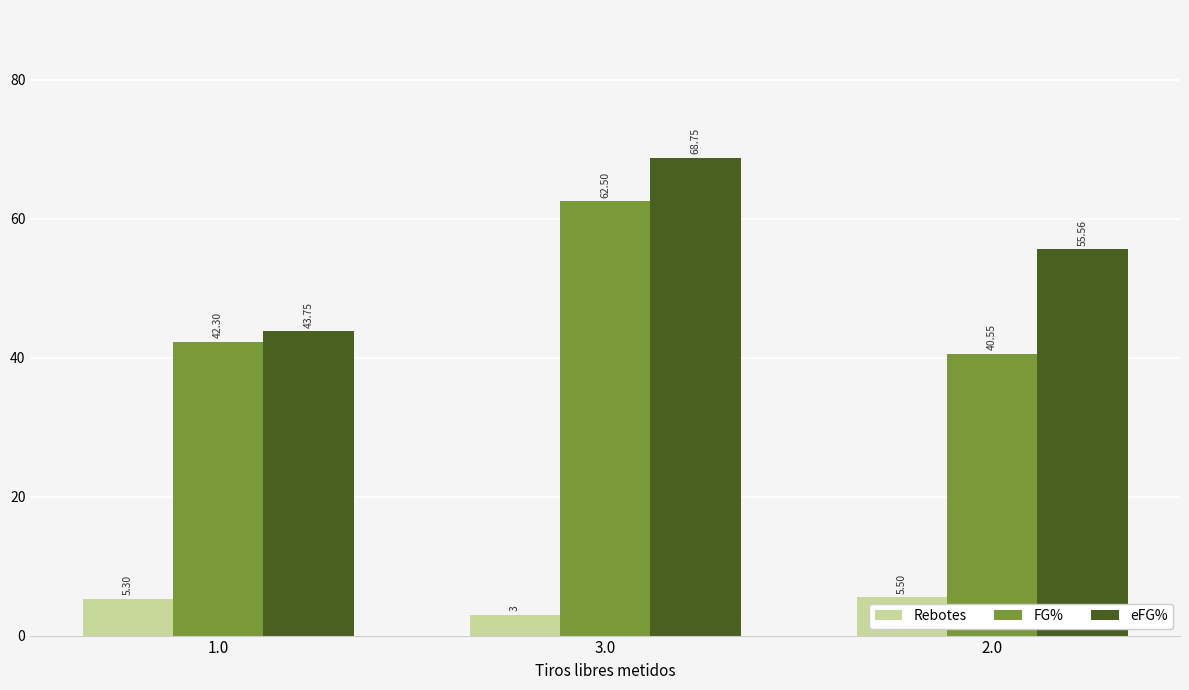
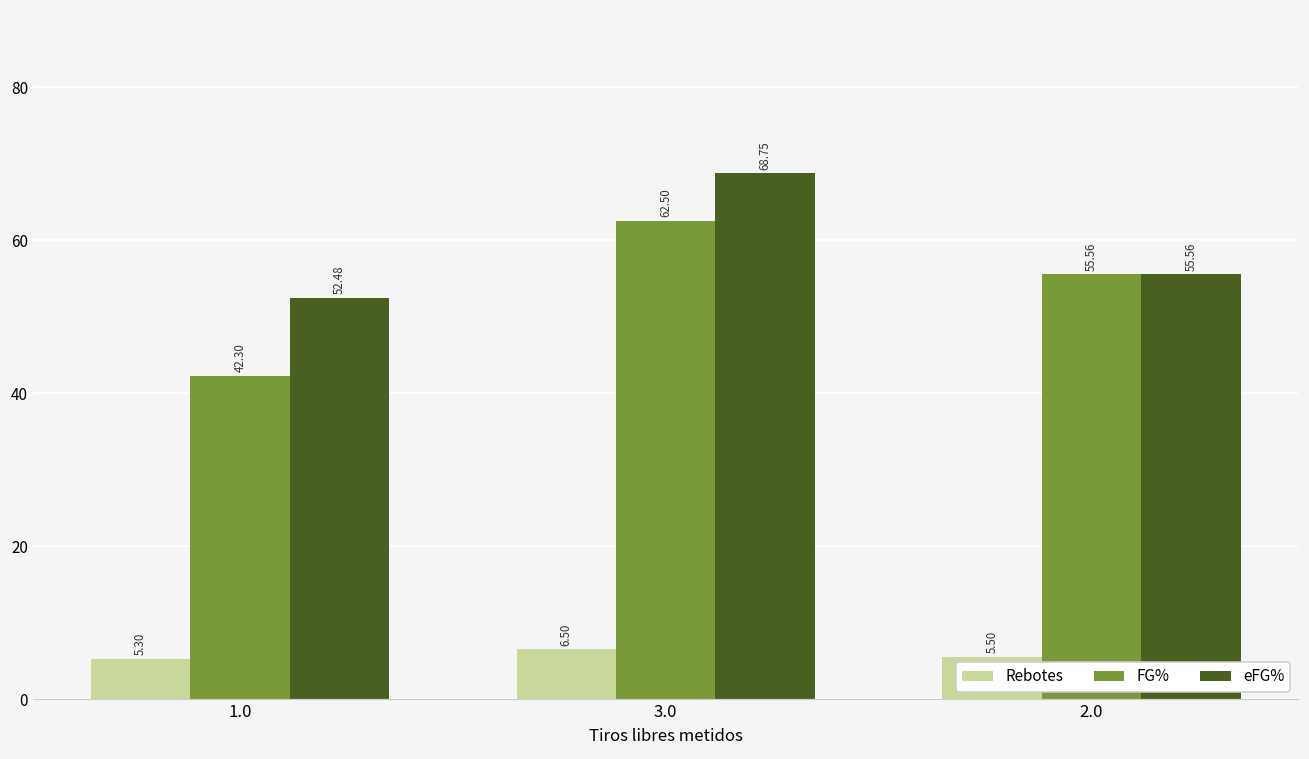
eFG%, 1.0: 43.75 -> 52.48
Rebotes, 3.0: 3 -> 6.50
FG%, 2.0: 40.55 -> 55.56
